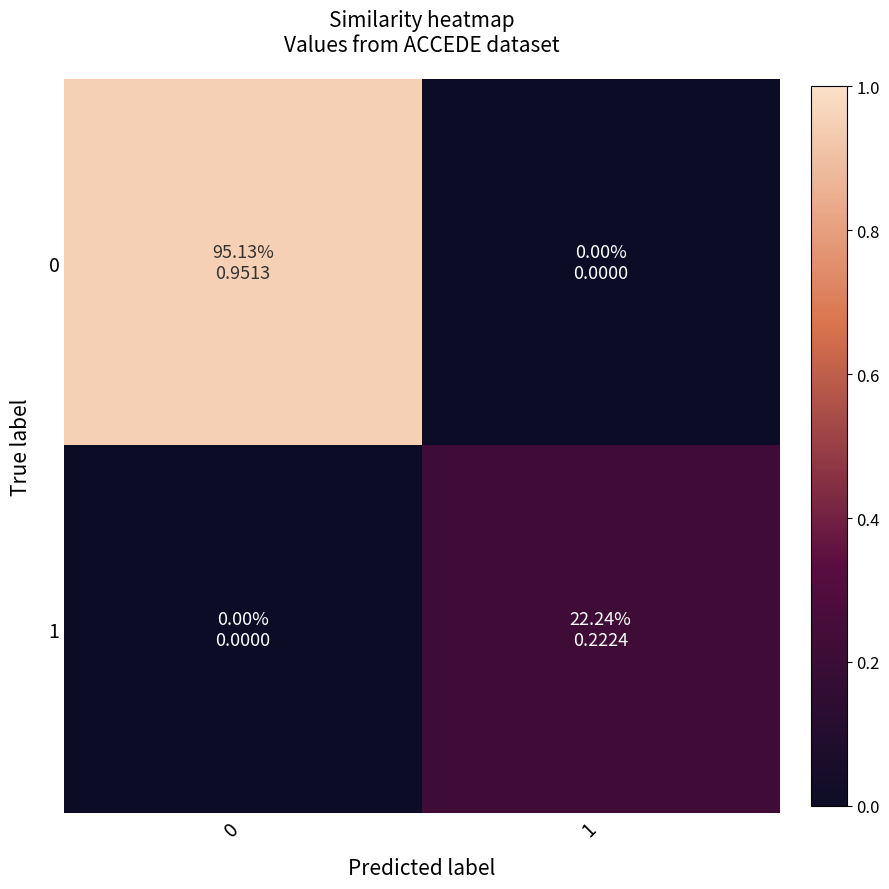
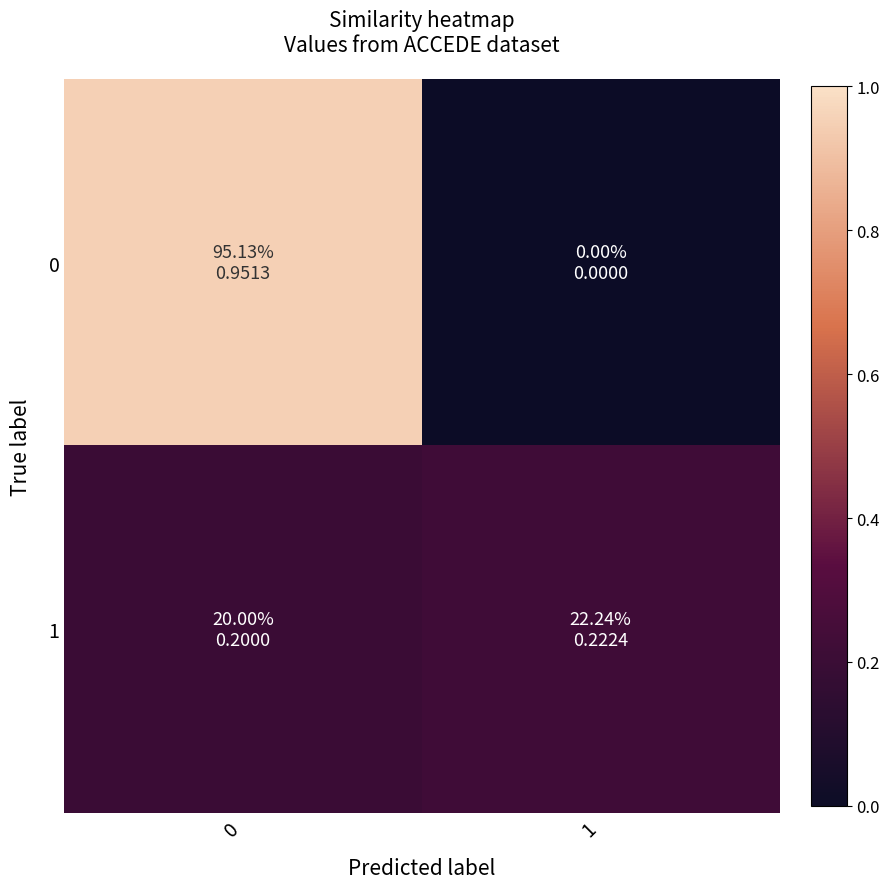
1, 0: 0.00% 0.0000 -> 20.00% 0.2000
